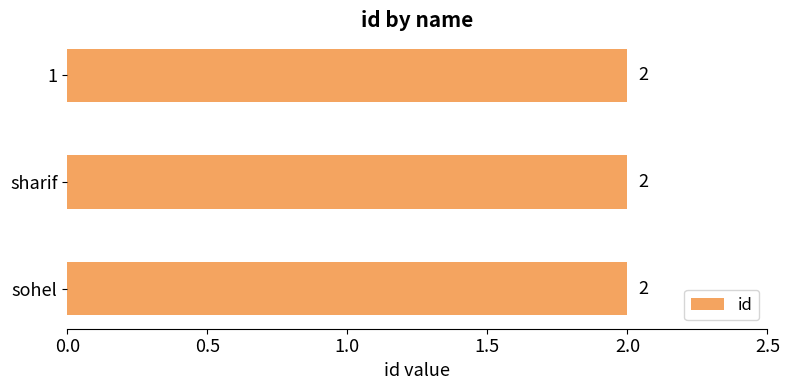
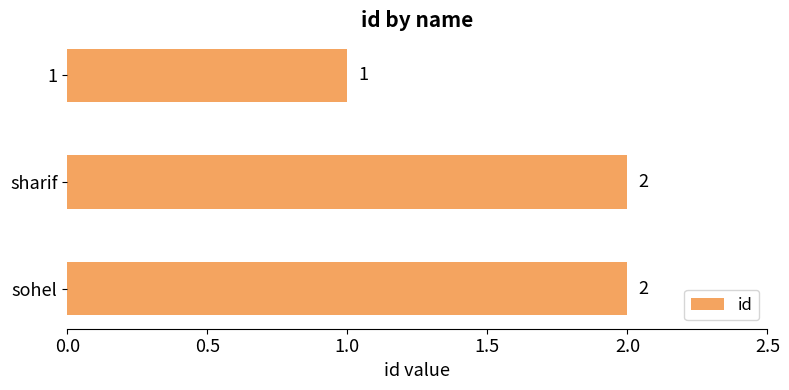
1: 2 -> 1
